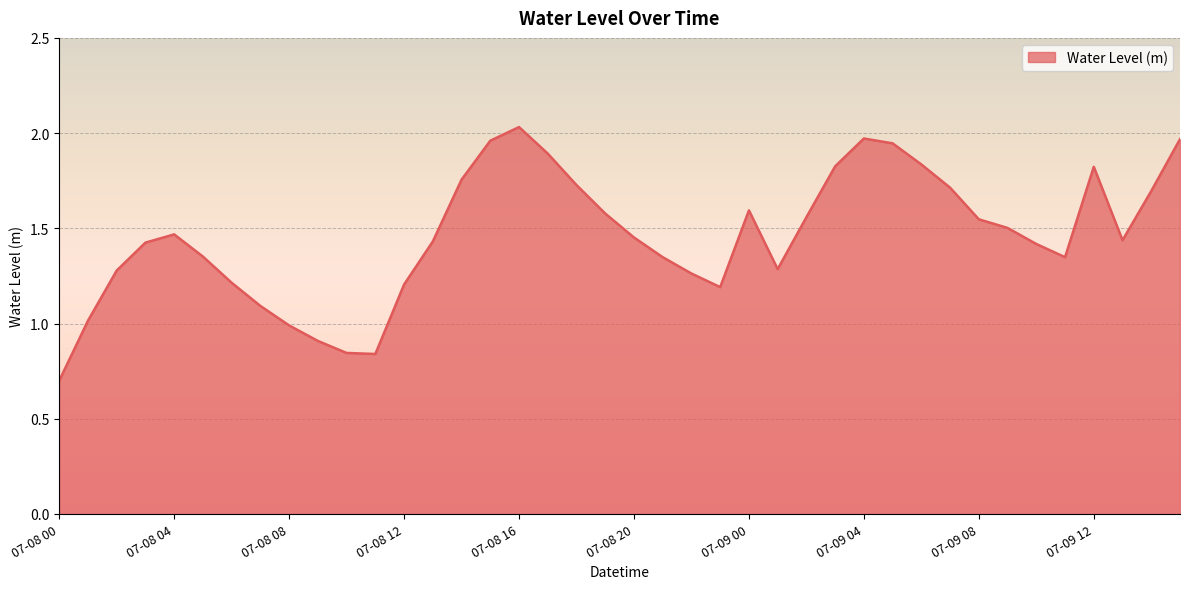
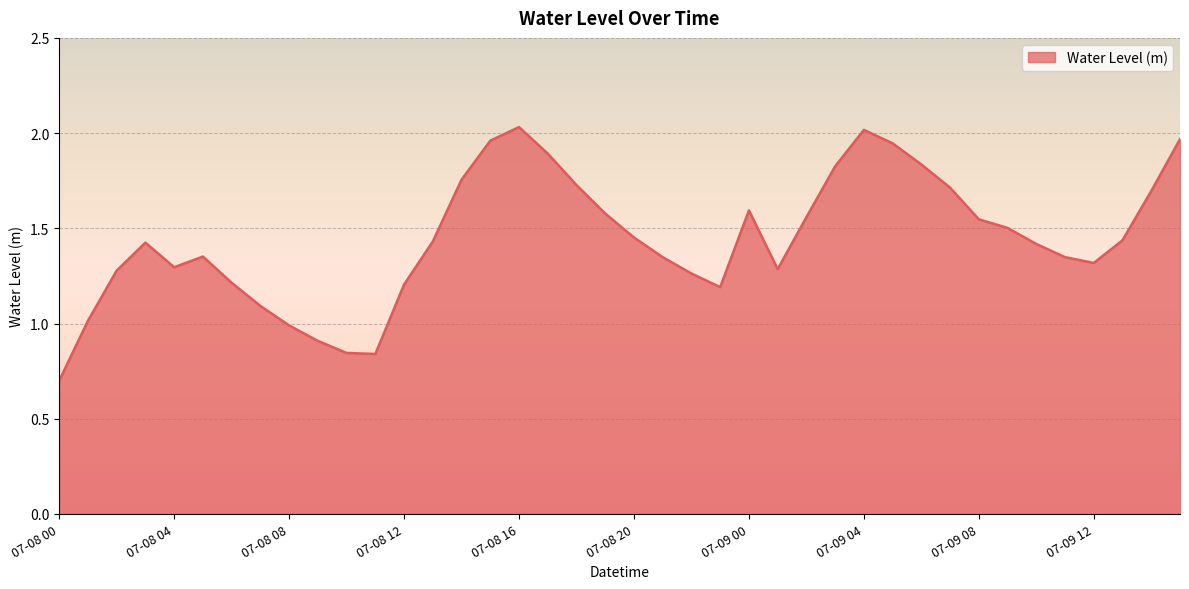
07-08 04: 1.47 -> 1.30
07-09 04: 1.97 -> 2.02
07-09 12: 1.82 -> 1.32
